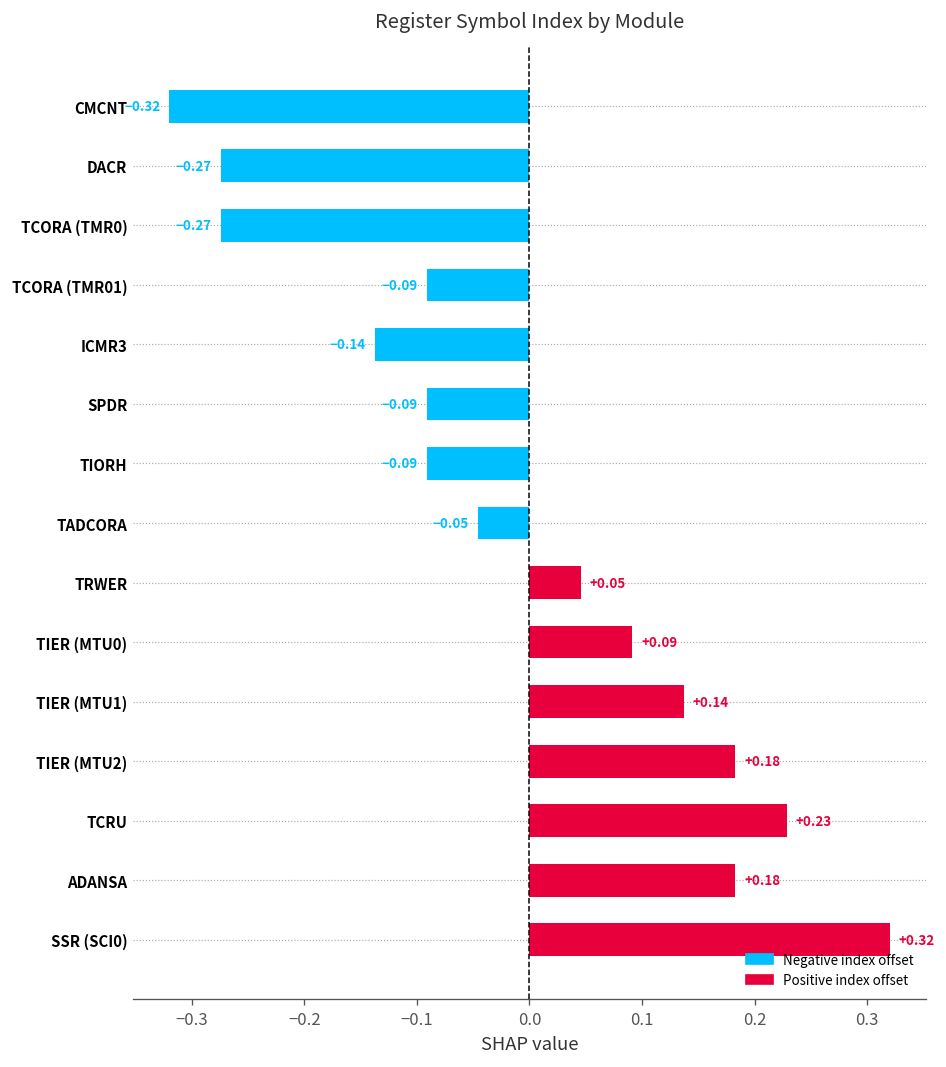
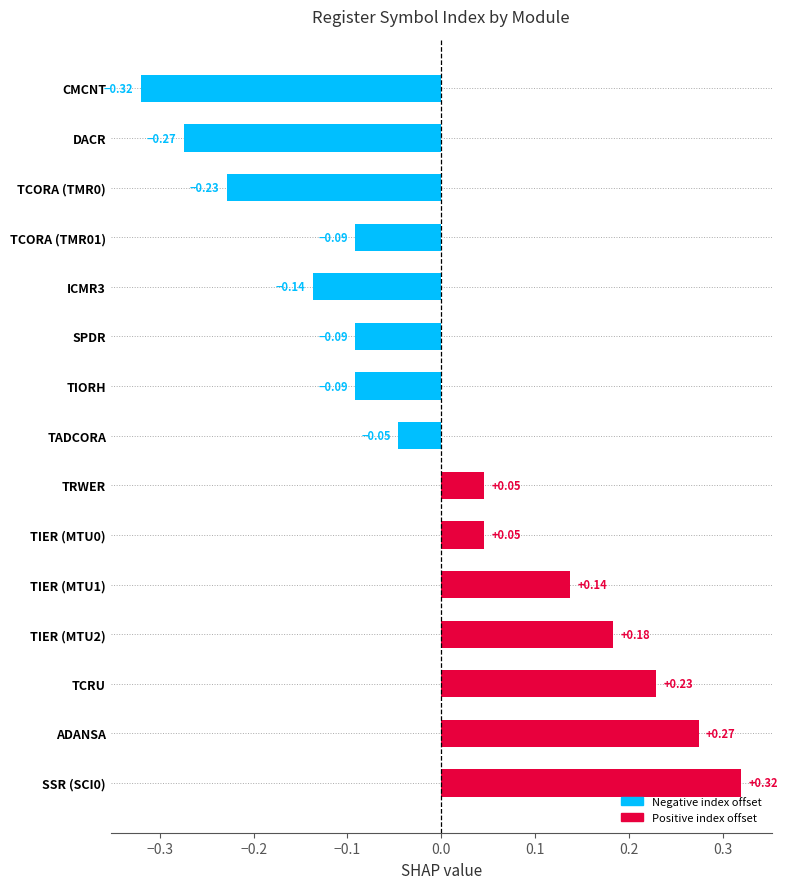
TCORA (TMR0): -0.27 -> -0.23
TIER (MTU0): +0.09 -> +0.05
ADANSA: +0.18 -> +0.27
